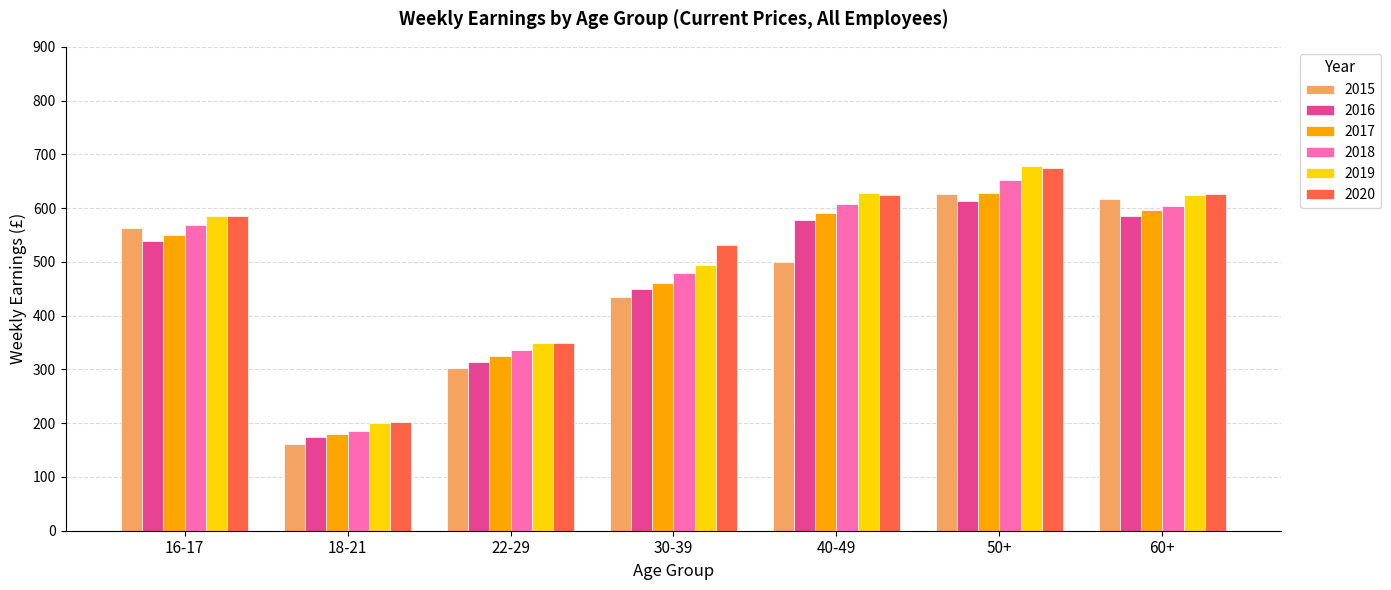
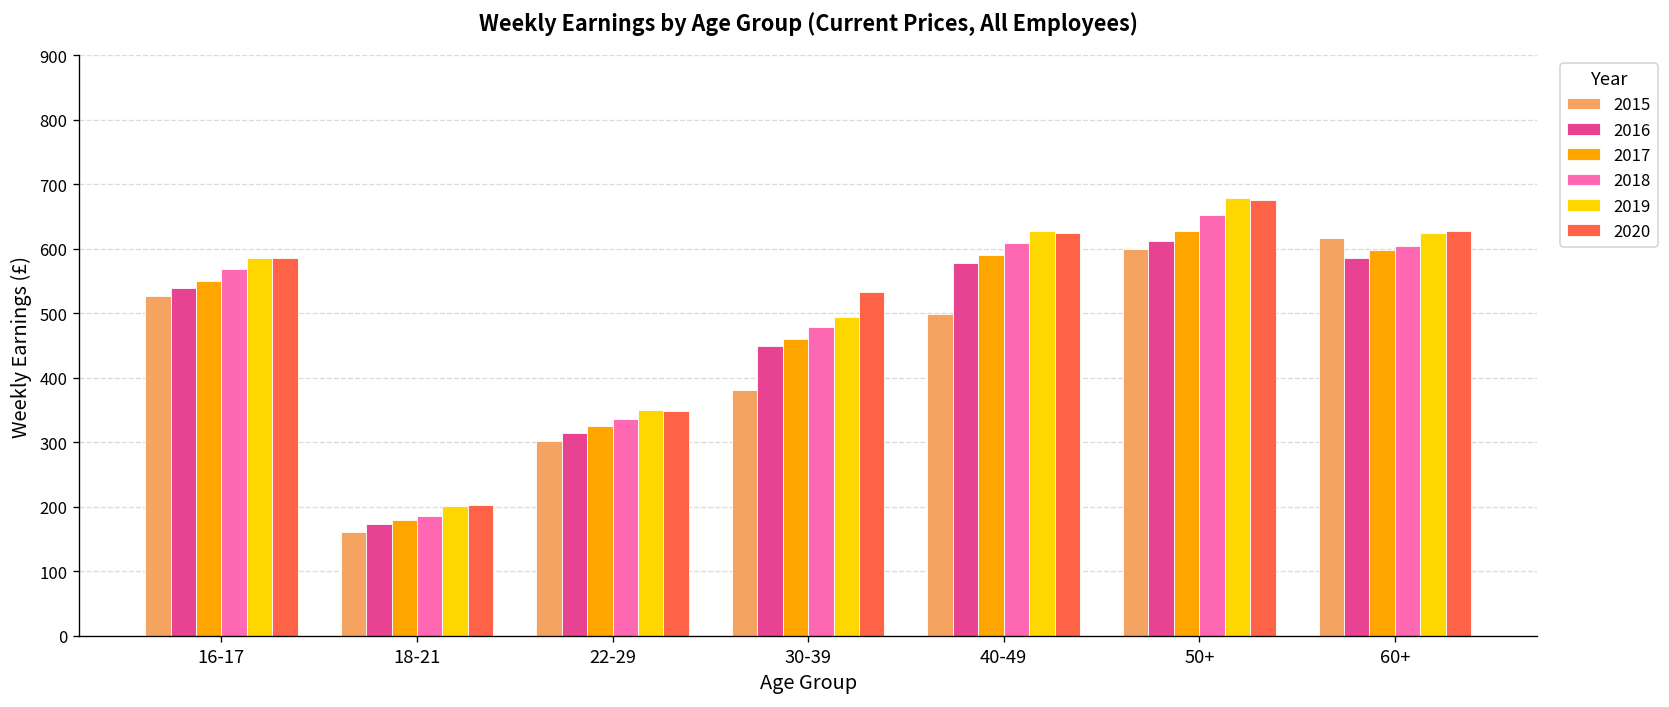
2015, 16-17: 560 -> 530
2015, 30-39: 430 -> 380
2015, 50+: 630 -> 600
